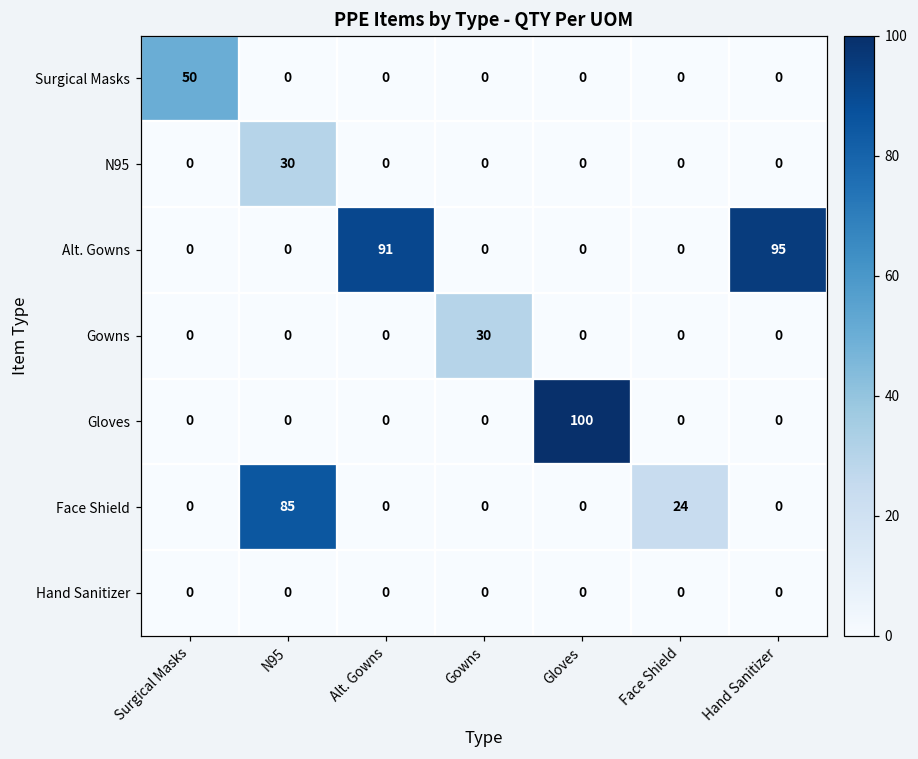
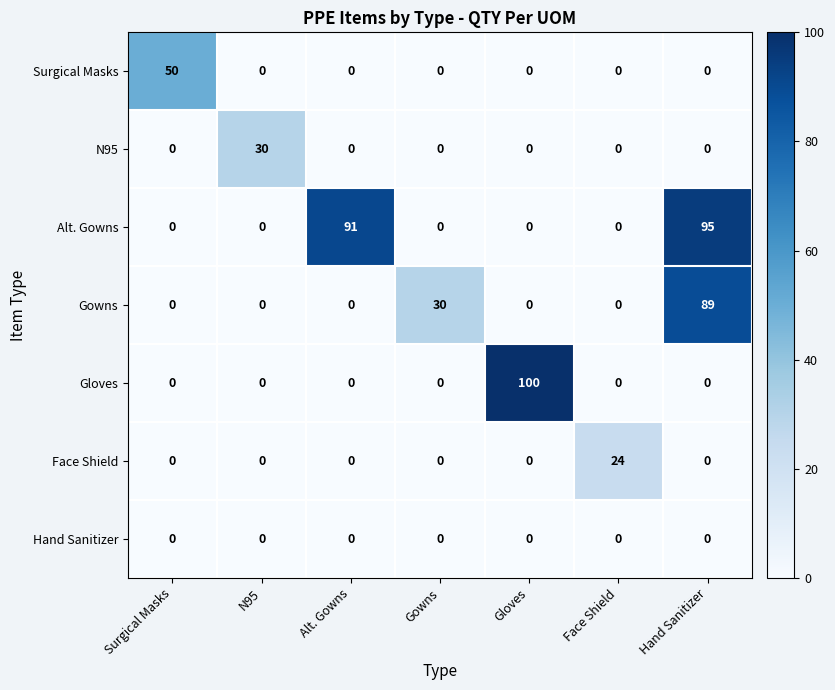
Gowns, Hand Sanitizer: 0 -> 89
Face Shield, N95: 85 -> 0
